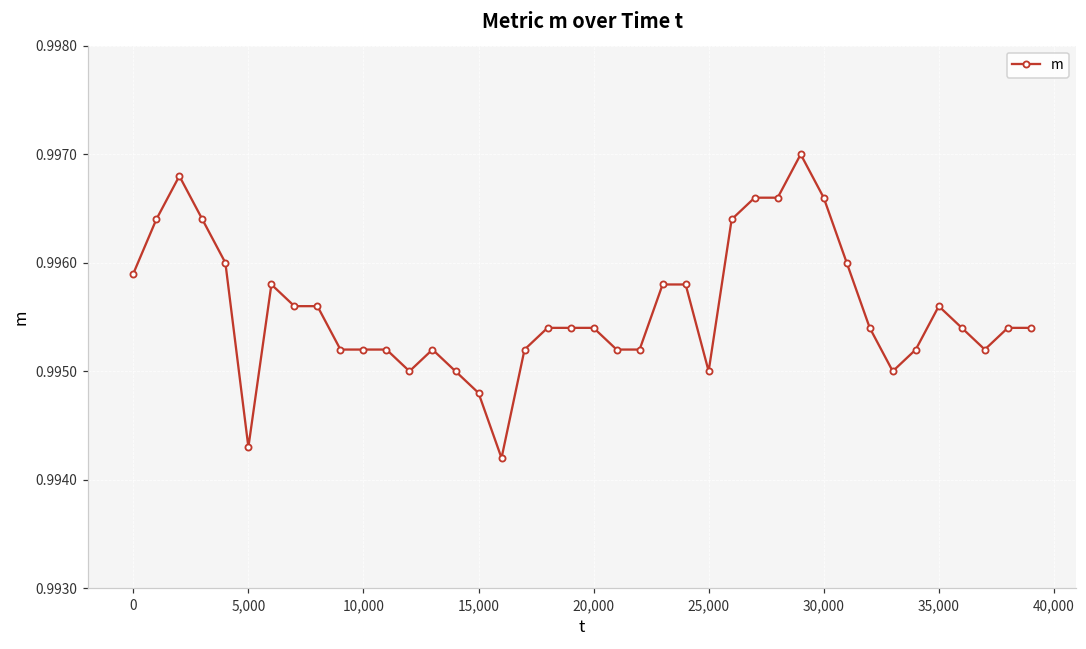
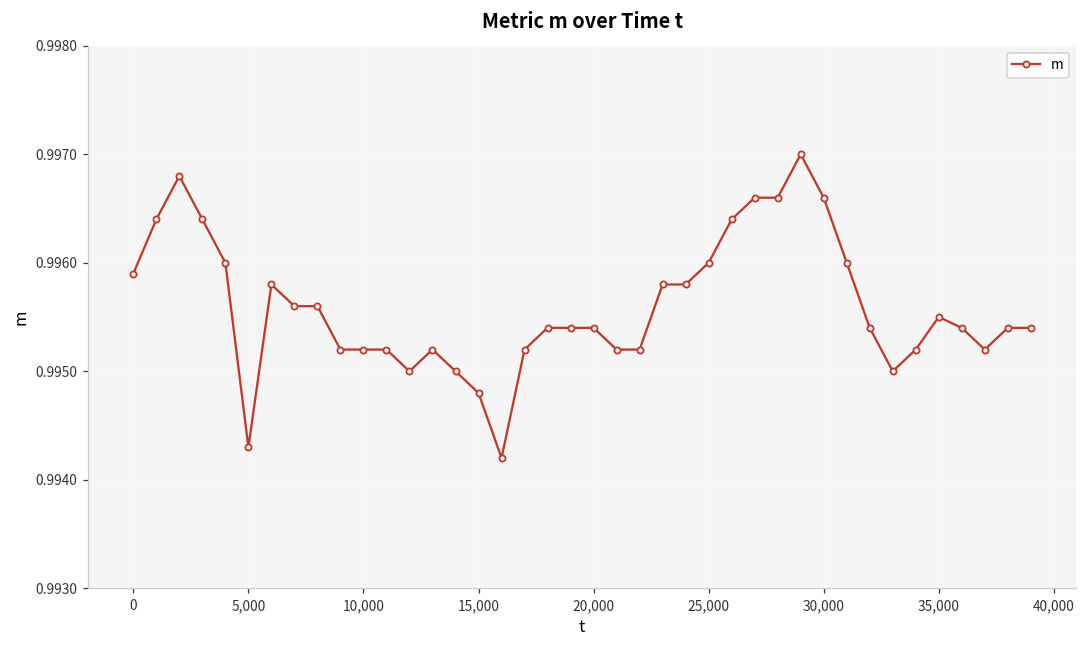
25,000: 0.995 -> 0.996
35,000: 0.9956 -> 0.9955
